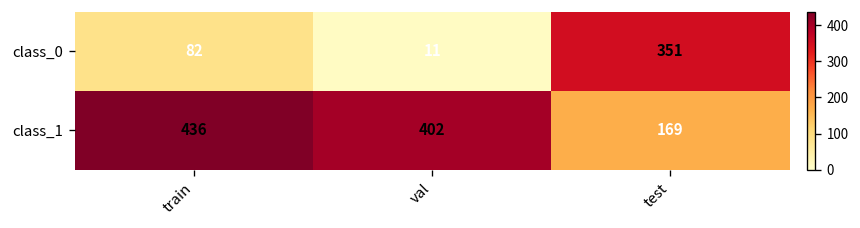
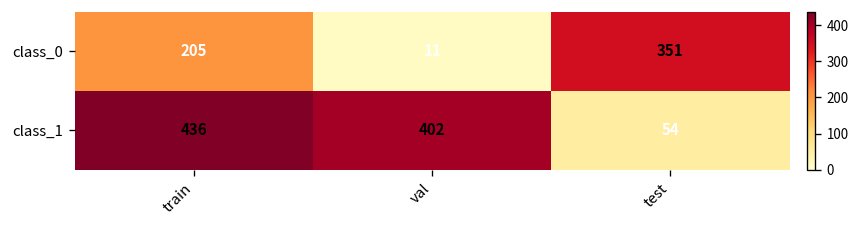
class_0, train: 82 -> 205
class_1, test: 169 -> 54
